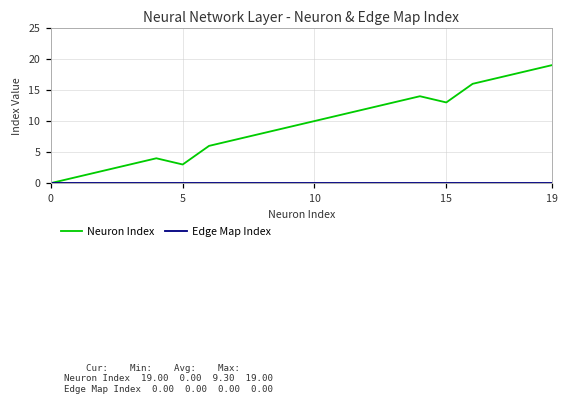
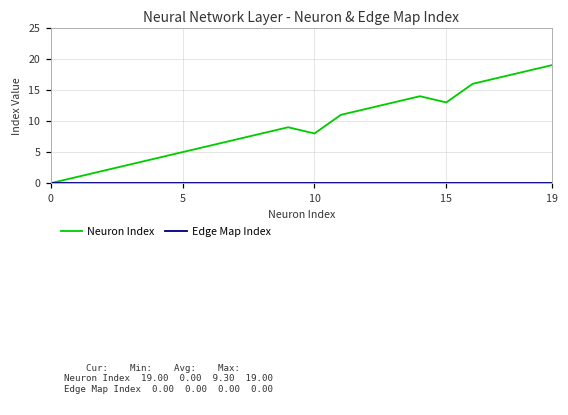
Neuron Index, 5: 3 -> 5
Neuron Index, 10: 10 -> 8
